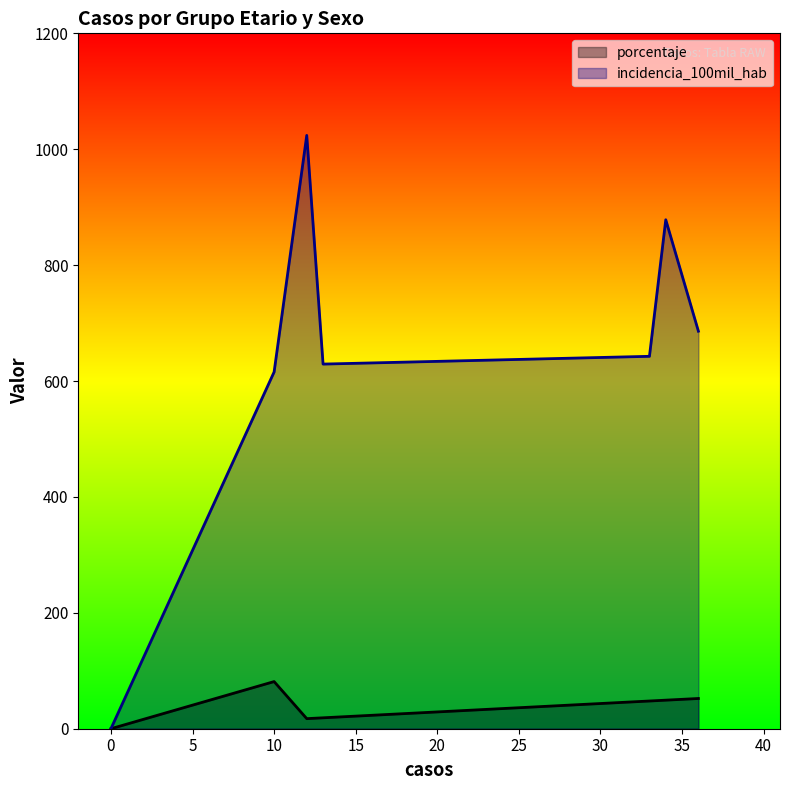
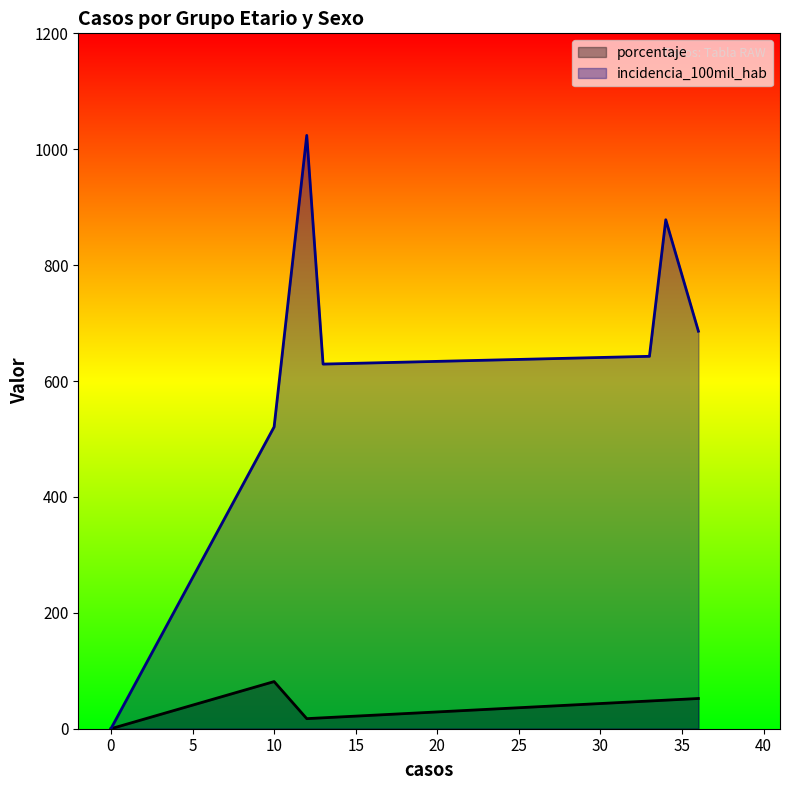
incidencia_100mil_hab, 10: 620 -> 520
